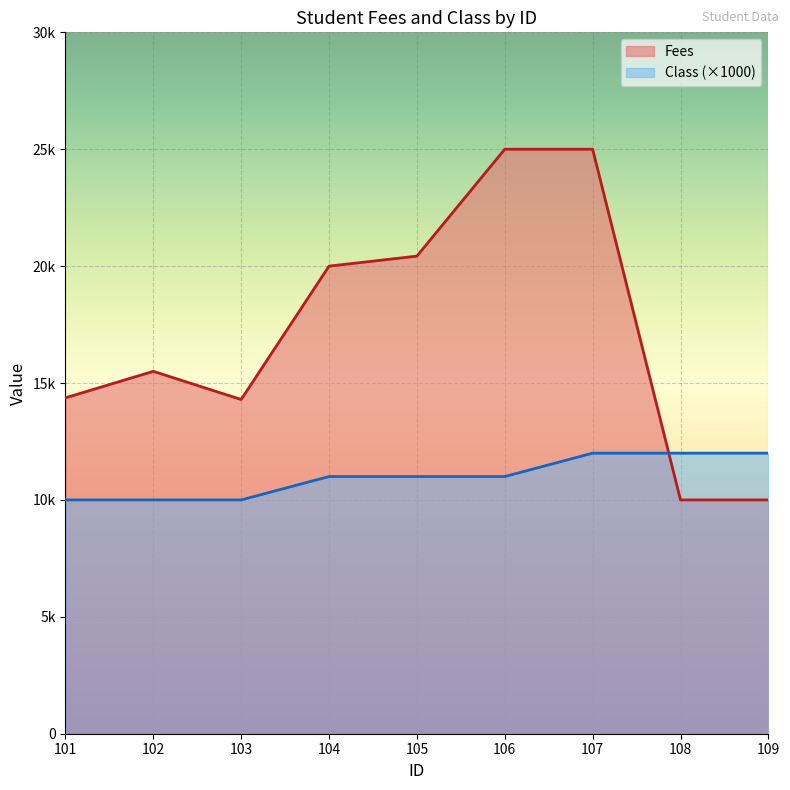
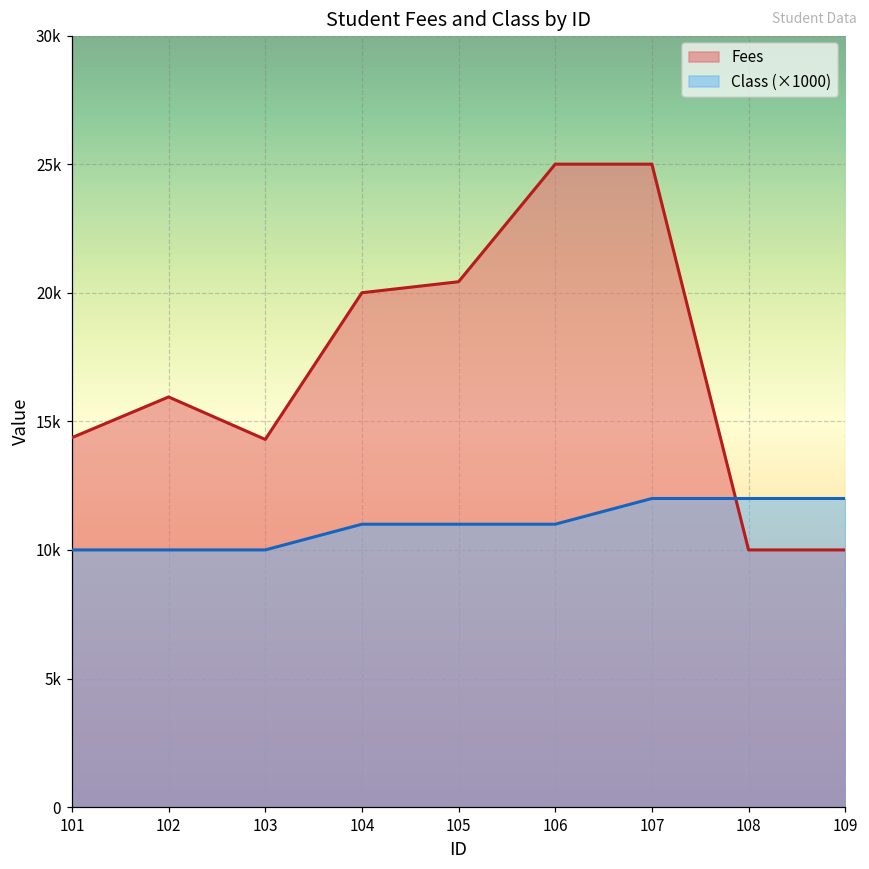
Fees, 102: 15500 -> 15900
